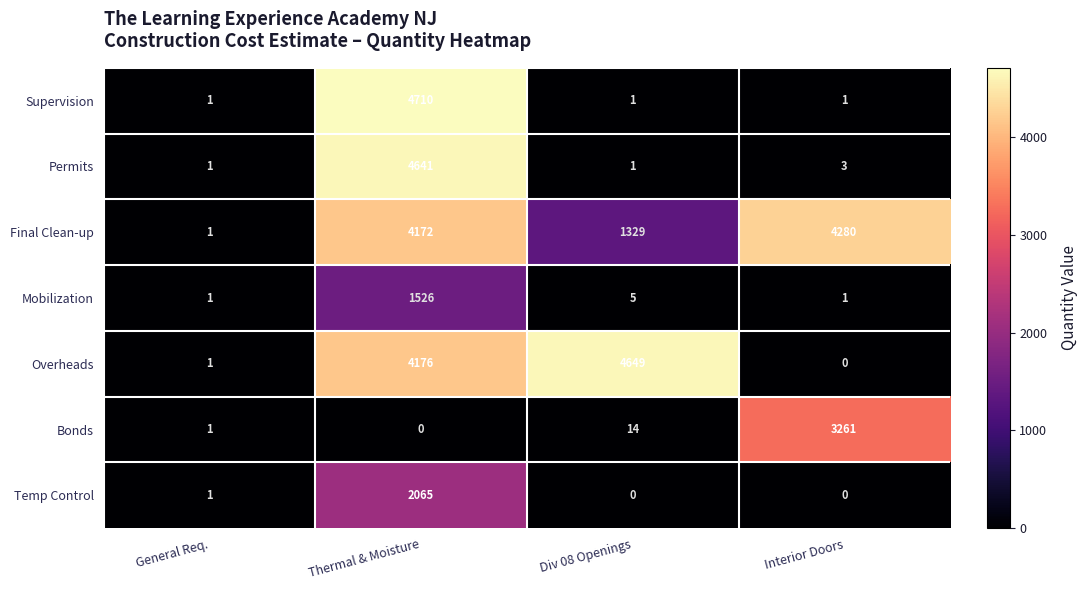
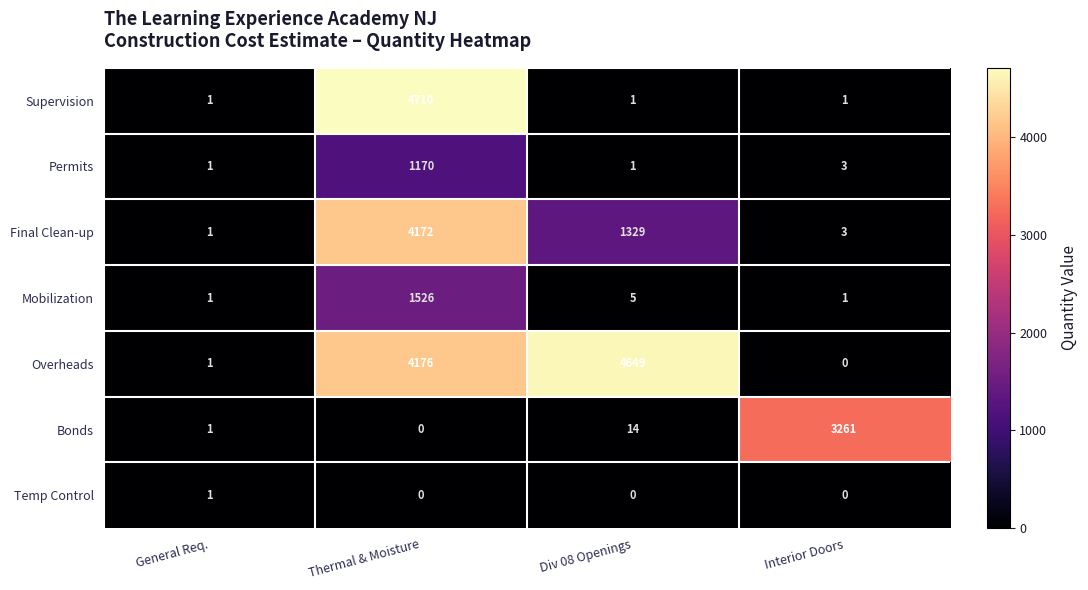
Permits, Thermal & Moisture: 4641 -> 1170
Final Clean-up, Interior Doors: 4280 -> 3
Temp Control, Thermal & Moisture: 2065 -> 0
